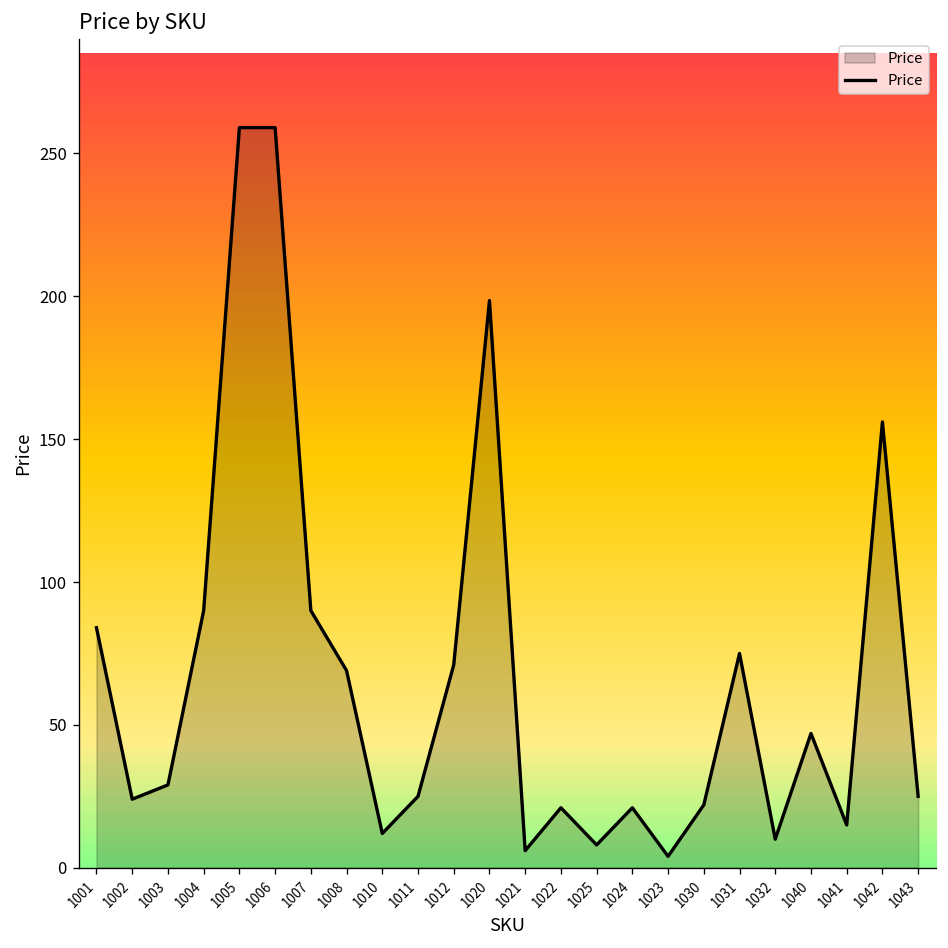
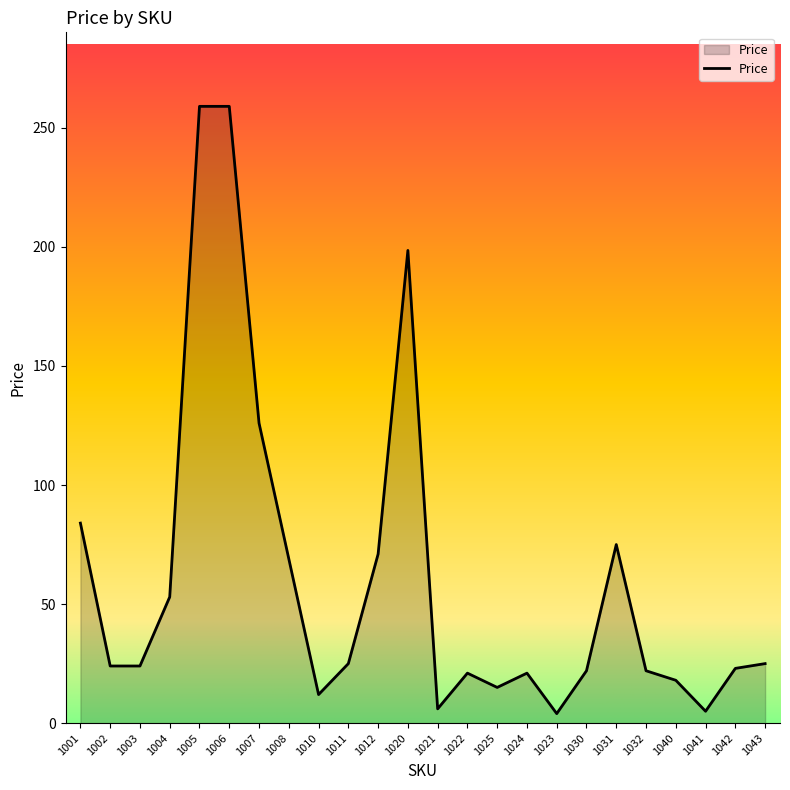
1003: 29 -> 24
1004: 90 -> 53
1007: 90 -> 126
1025: 8 -> 15
1032: 10 -> 22
1040: 47 -> 18
1041: 15 -> 5
1042: 156 -> 23
